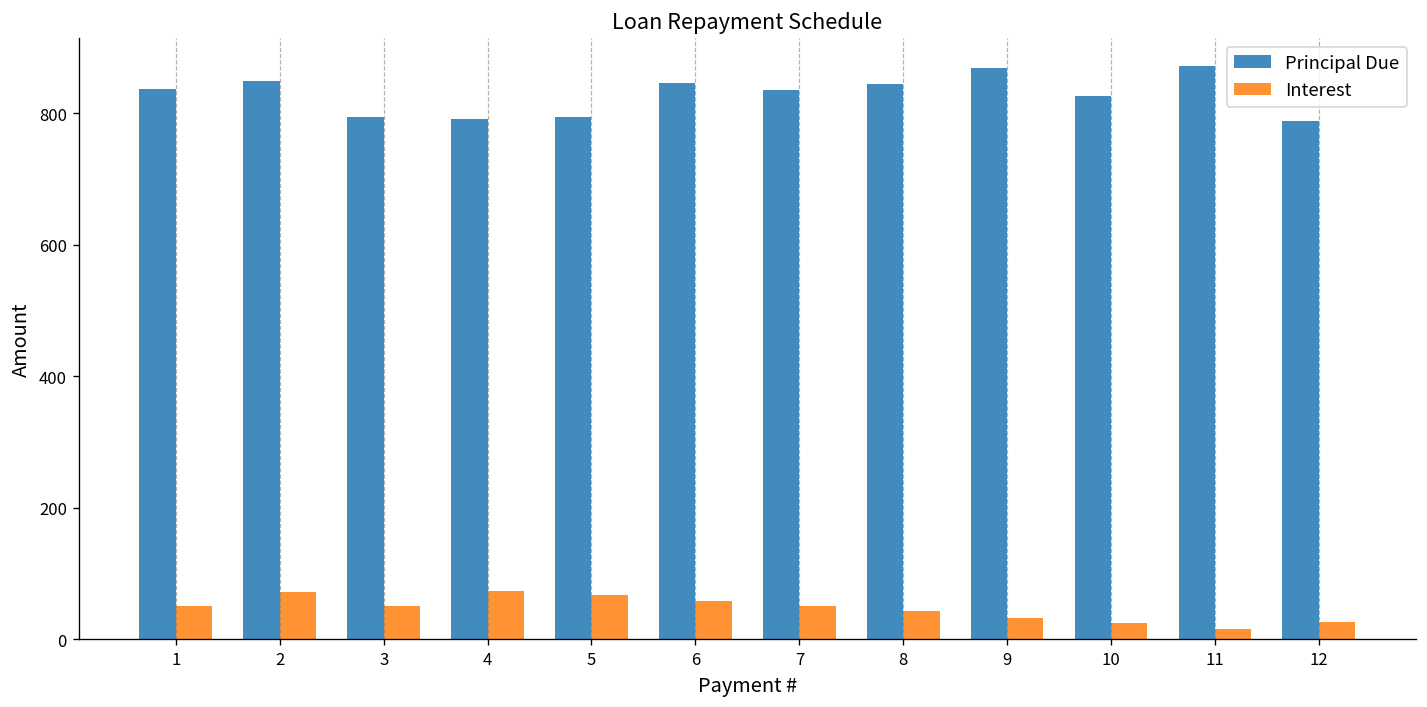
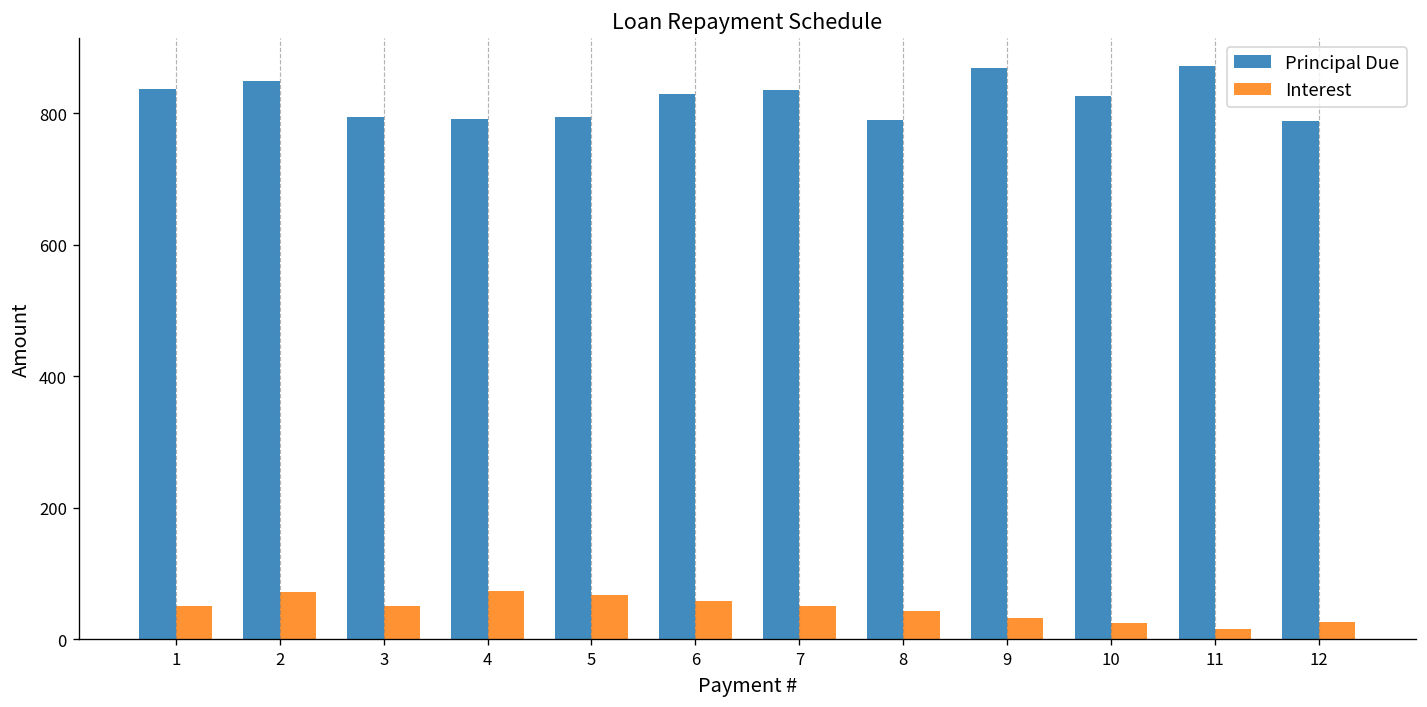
Principal Due, 6: 850 -> 830
Principal Due, 8: 840 -> 790
